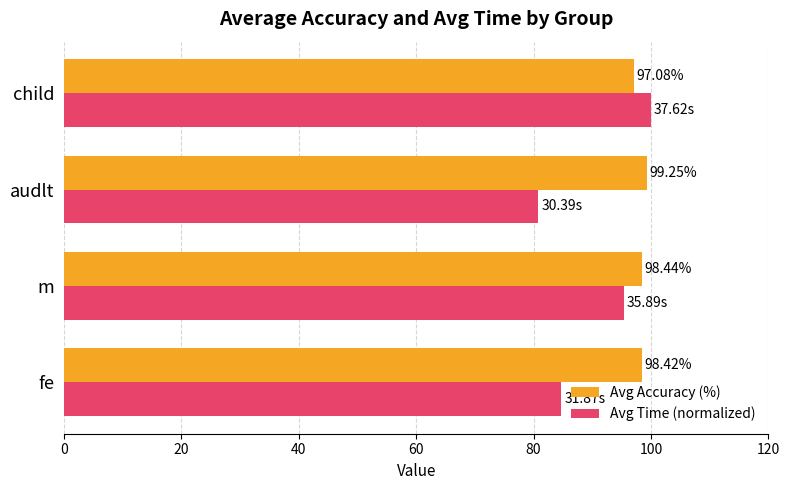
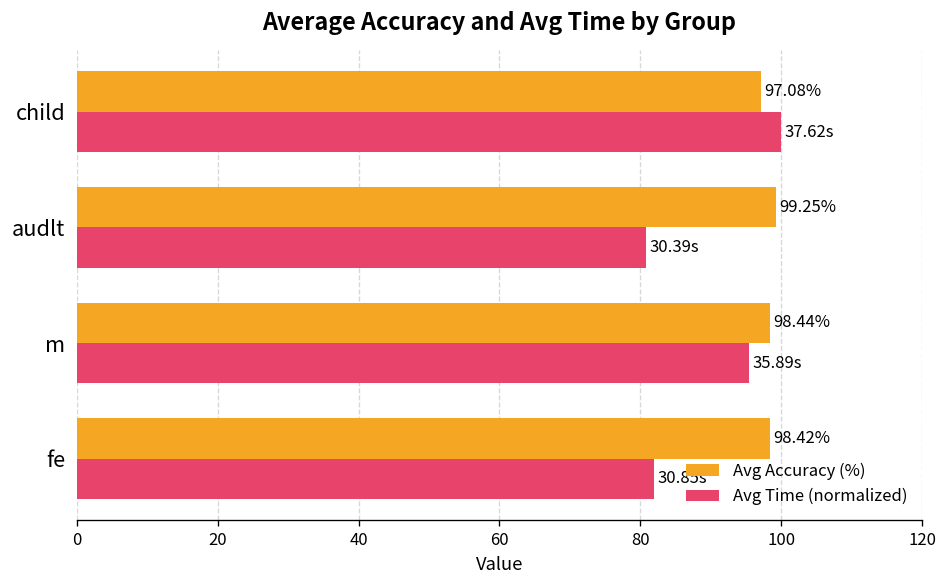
Avg Time (normalized), fe: 31.87s -> 30.85s
